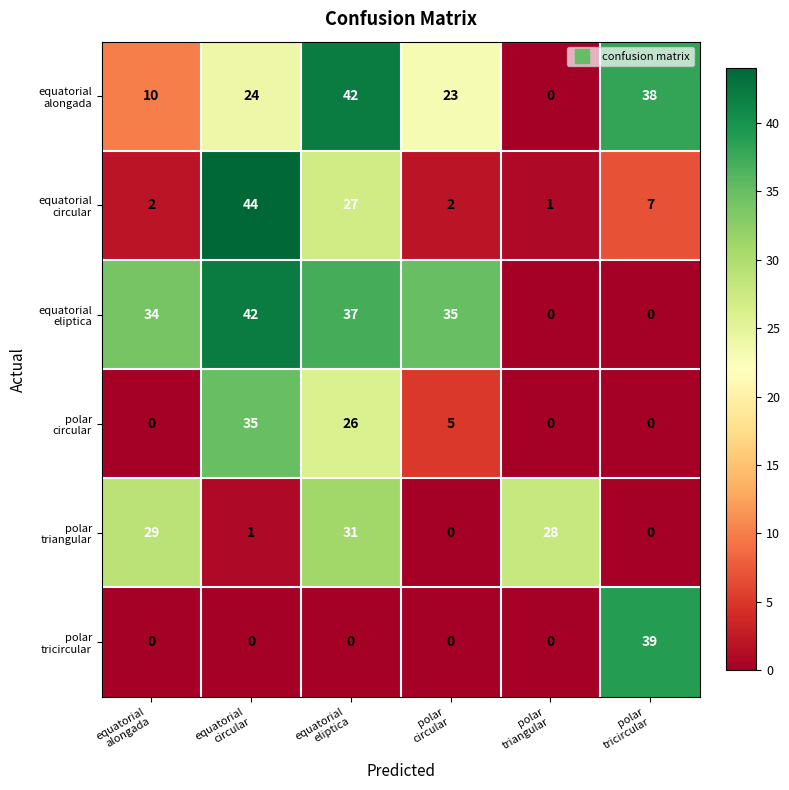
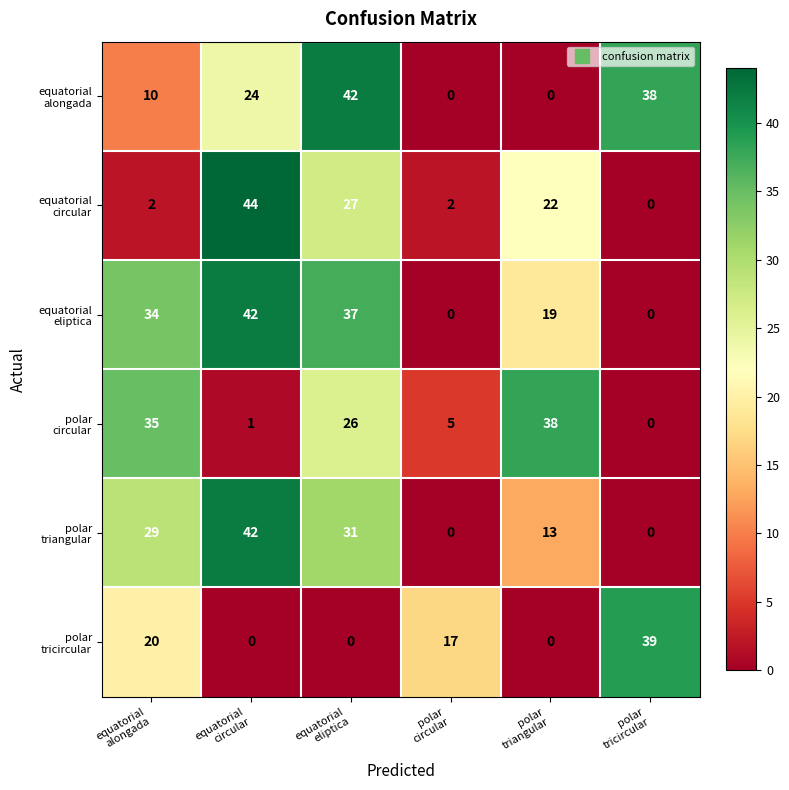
equatorial alongada, polar circular: 23 -> 0
equatorial circular, polar triangular: 1 -> 22
equatorial circular, polar tricircular: 7 -> 0
equatorial eliptica, polar circular: 35 -> 0
equatorial eliptica, polar triangular: 0 -> 19
polar circular, equatorial alongada: 0 -> 35
polar circular, equatorial circular: 35 -> 1
polar circular, polar triangular: 0 -> 38
polar triangular, equatorial circular: 1 -> 42
polar triangular, polar triangular: 28 -> 13
polar tricircular, equatorial alongada: 0 -> 20
polar tricircular, polar circular: 0 -> 17
